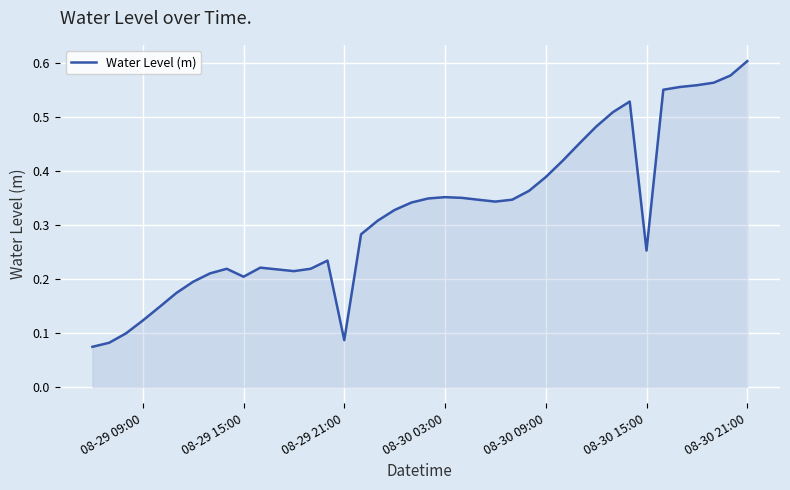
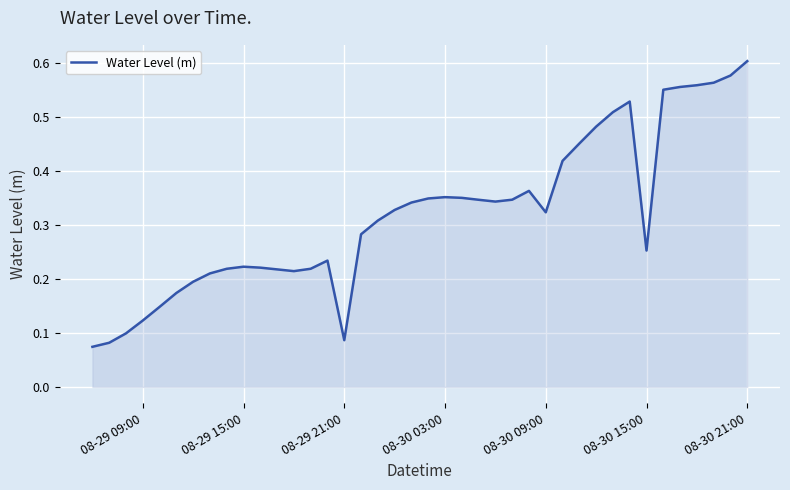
08-29 15:00: 0.20 -> 0.22
08-30 09:00: 0.39 -> 0.32
